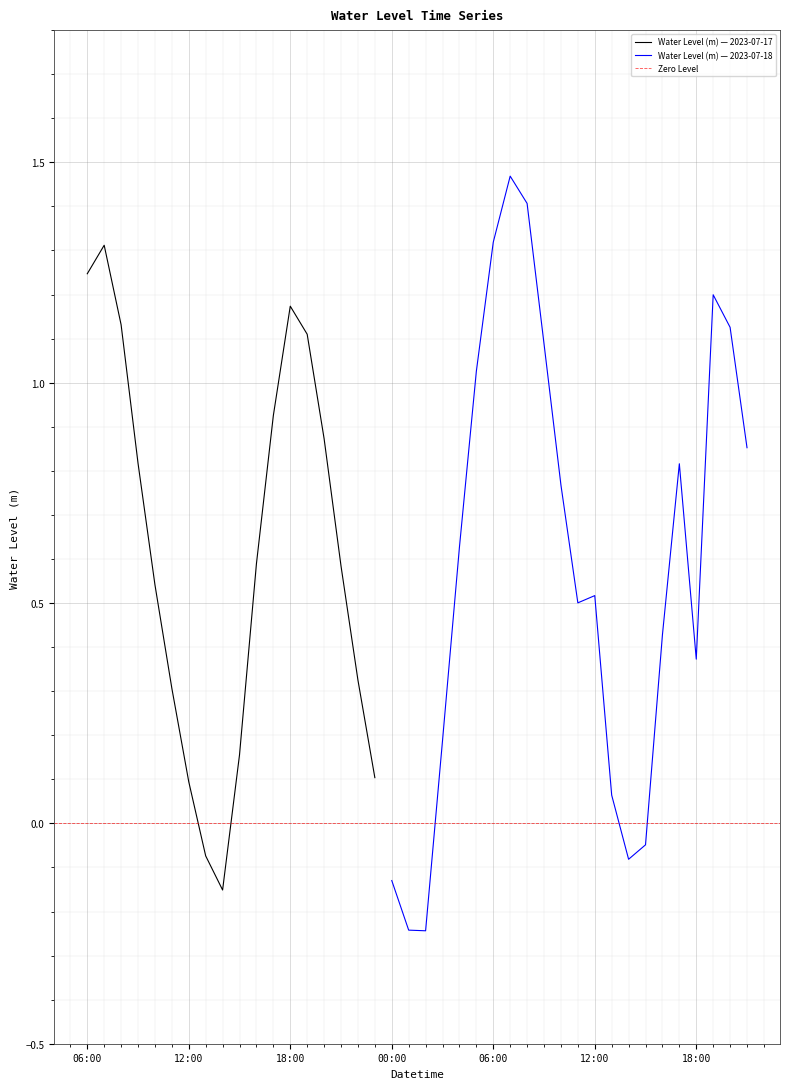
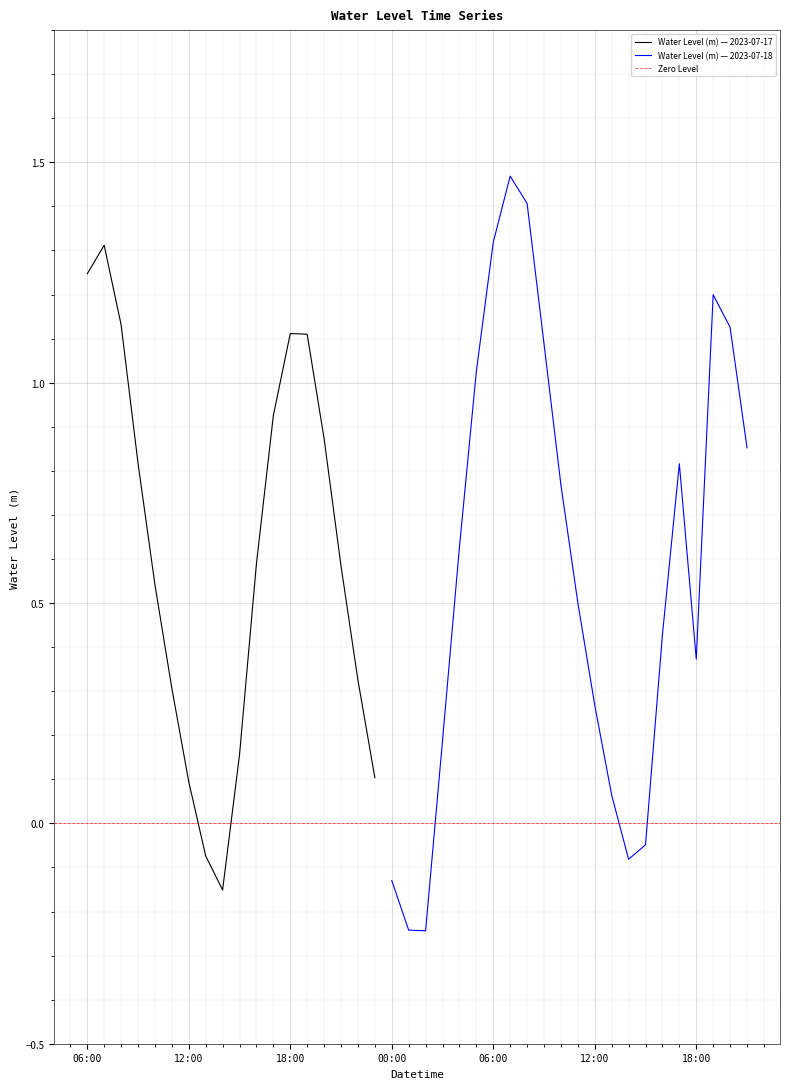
Water Level (m) — 2023-07-17, 18:00: 1.17 -> 1.11
Water Level (m) — 2023-07-18, 12:00: 0.52 -> 0.27
